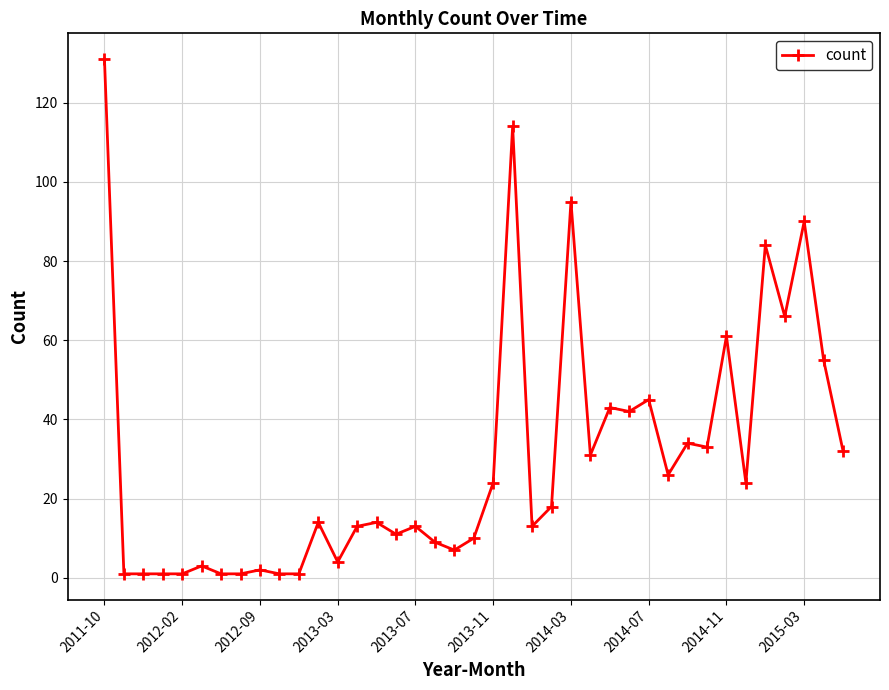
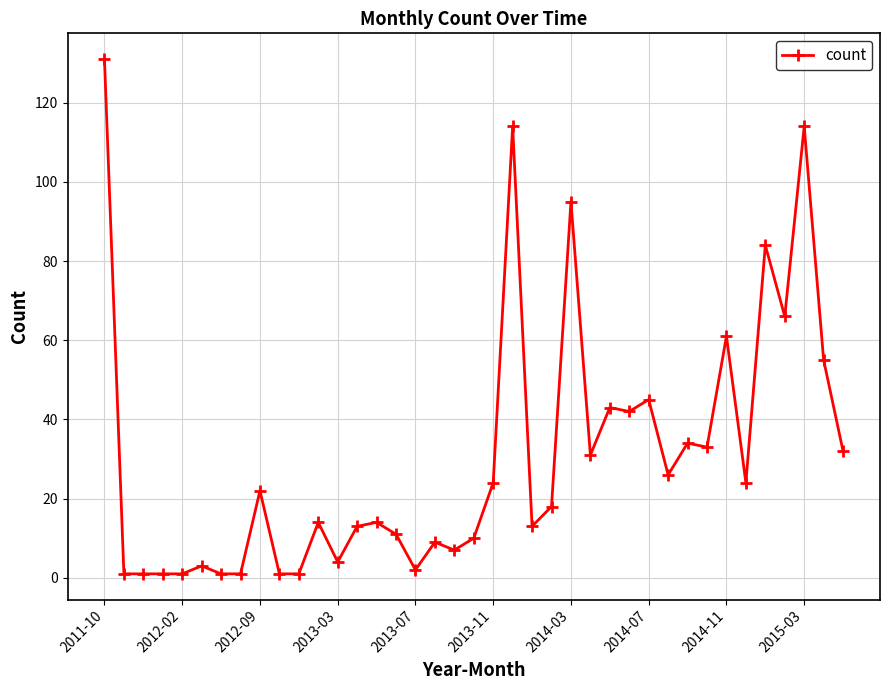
2012-09: 2 -> 22
2013-07: 13 -> 2
2015-03: 90 -> 114
